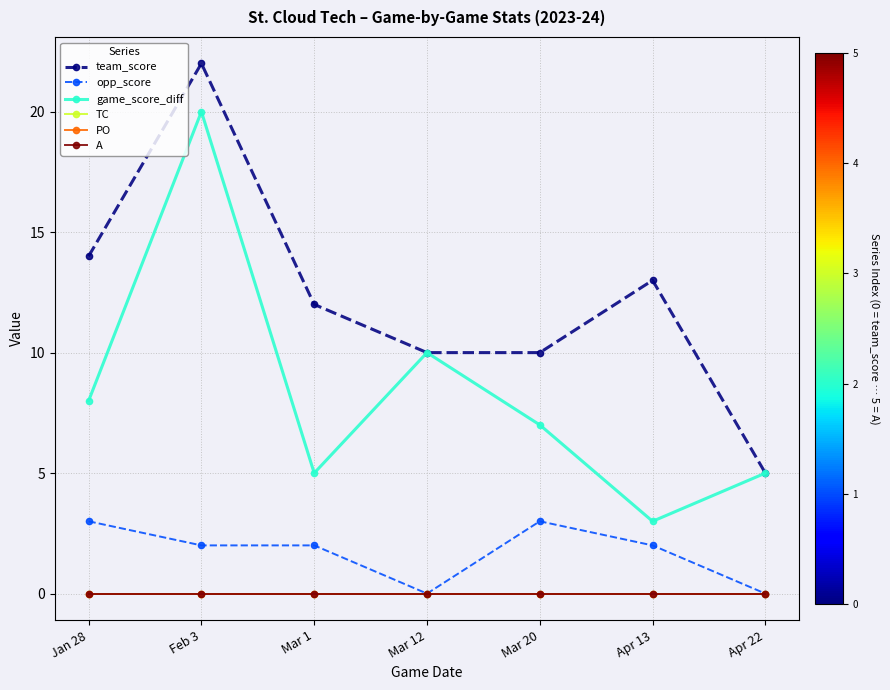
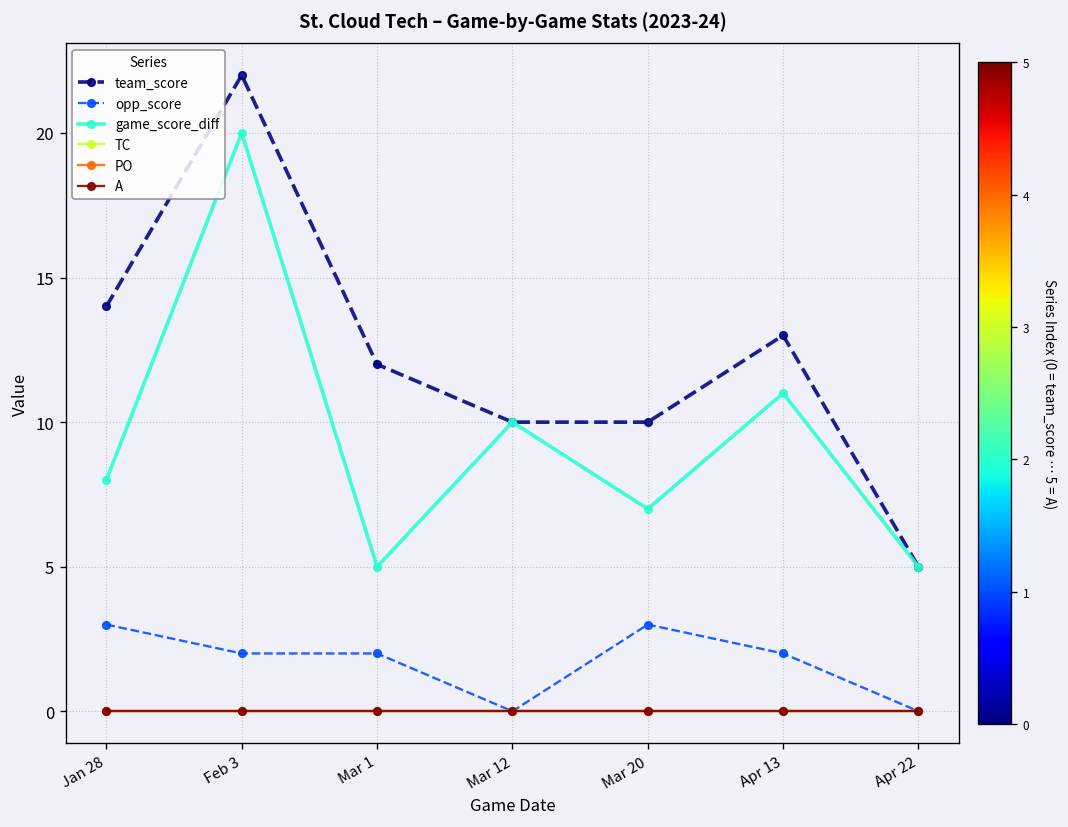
game_score_diff, Apr 13: 3 -> 11
